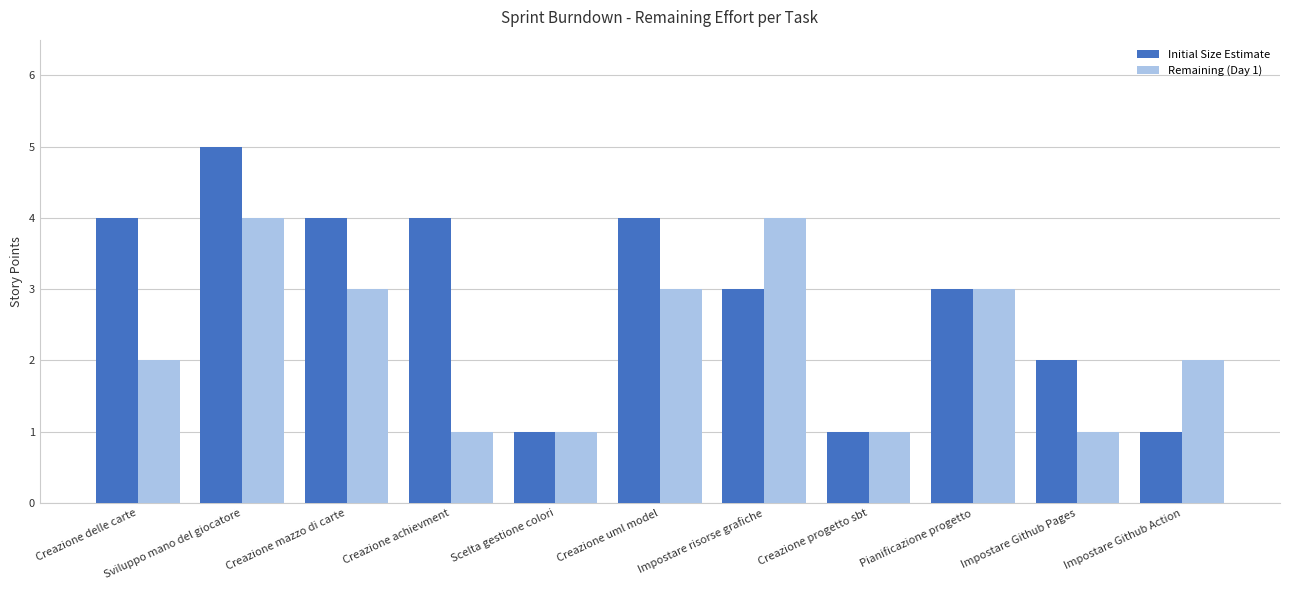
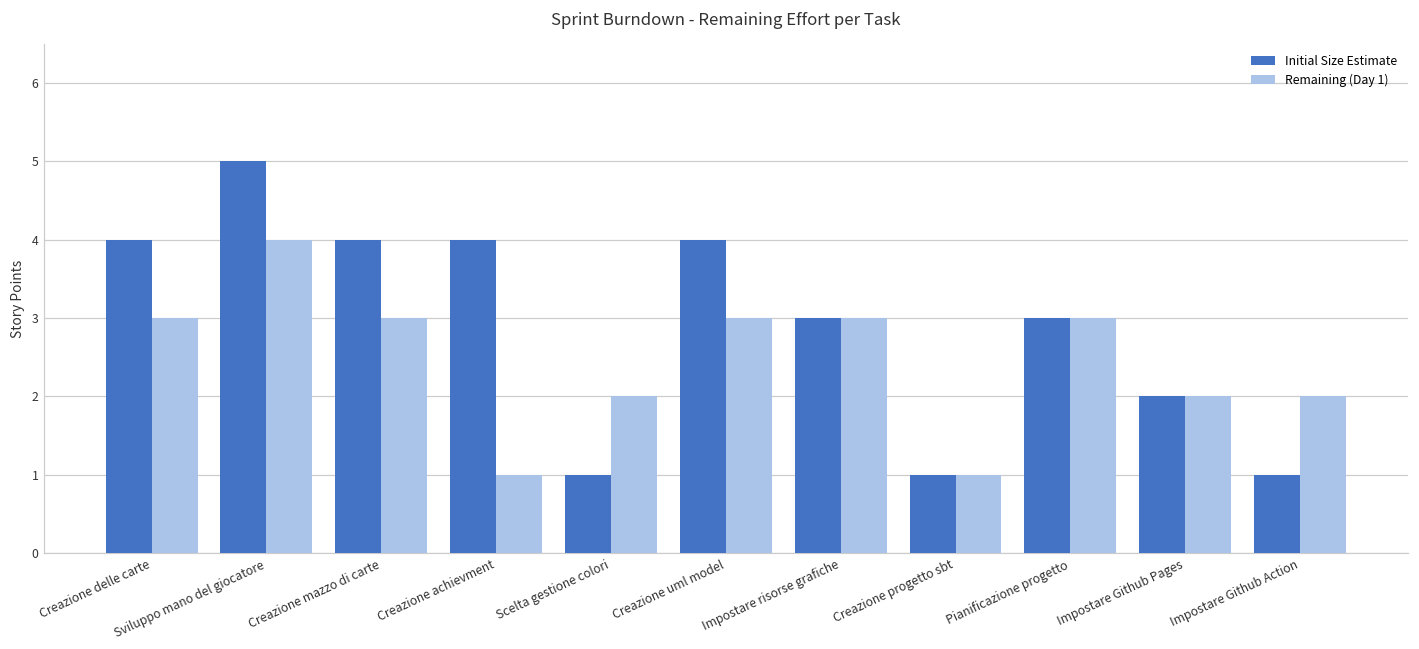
Remaining (Day 1), Creazione delle carte: 2 -> 3
Remaining (Day 1), Scelta gestione colori: 1 -> 2
Remaining (Day 1), Impostare risorse grafiche: 4 -> 3
Remaining (Day 1), Impostare Github Pages: 1 -> 2
